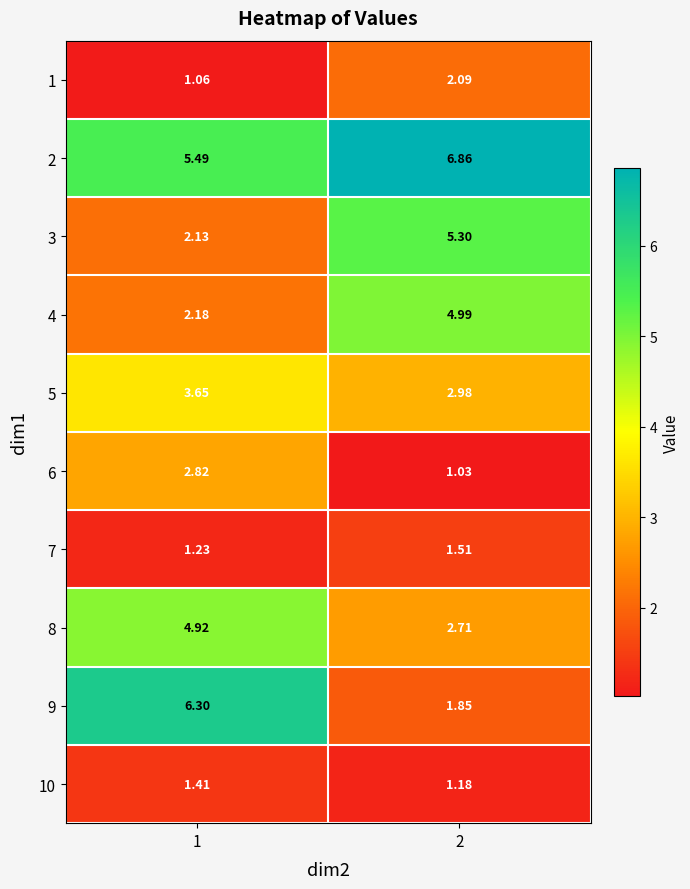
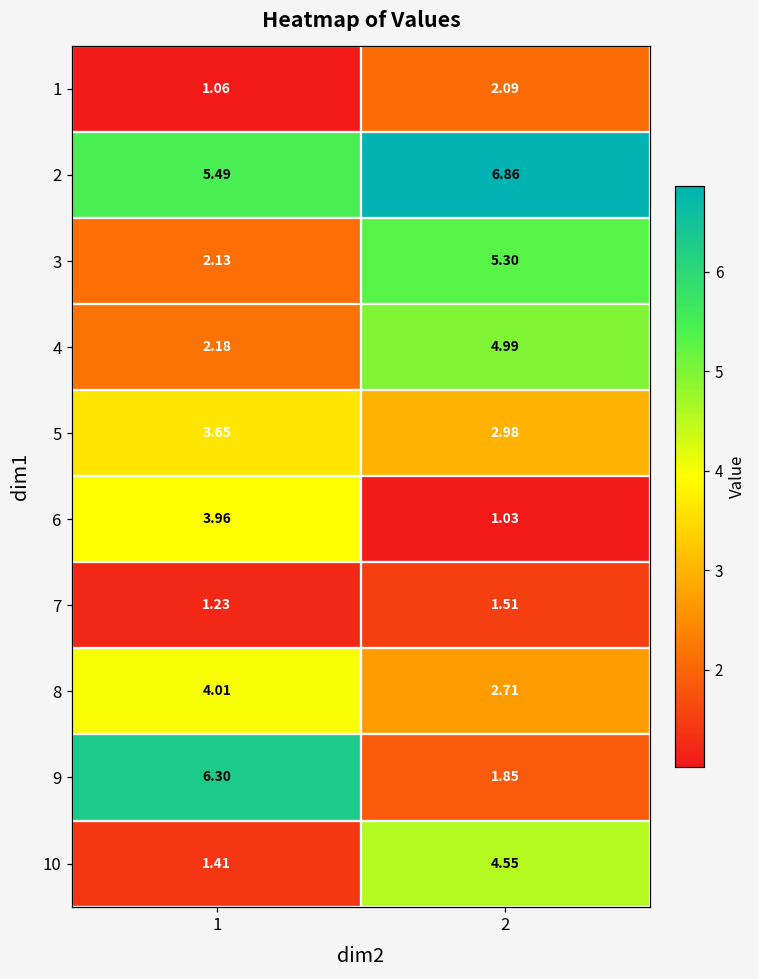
6, 1: 2.82 -> 3.96
8, 1: 4.92 -> 4.01
10, 2: 1.18 -> 4.55
